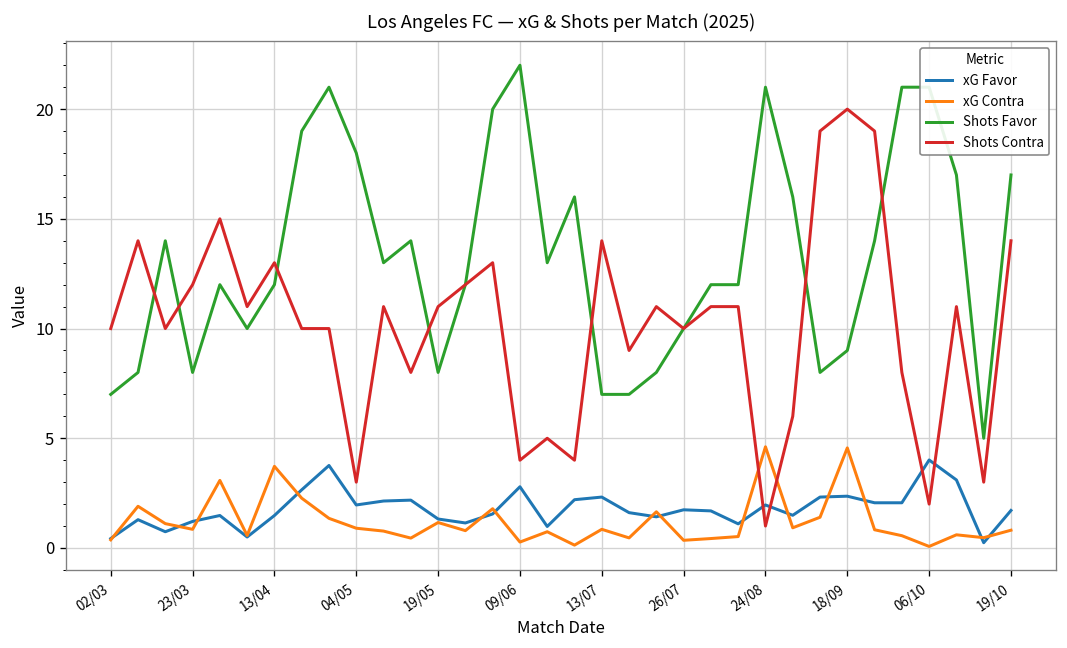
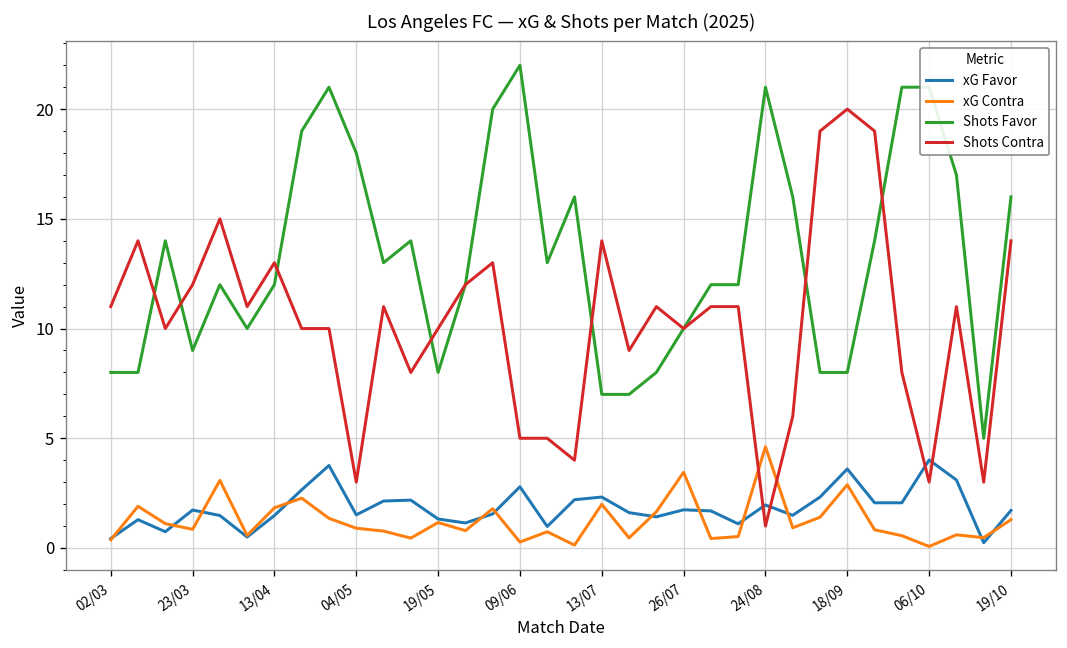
Shots Favor, 02/03: 7 -> 8
Shots Contra, 02/03: 10 -> 11
xG Favor, 23/03: 1.2 -> 1.7
Shots Favor, 23/03: 8 -> 9
xG Contra, 13/04: 3.7 -> 1.8
xG Favor, 04/05: 2.0 -> 1.5
Shots Contra, 19/05: 11 -> 10
Shots Contra, 09/06: 4 -> 5
xG Contra, 13/07: 0.9 -> 2.0
xG Contra, 26/07: 0.4 -> 3.5
xG Favor, 18/09: 2.4 -> 3.6
xG Contra, 18/09: 4.6 -> 2.9
Shots Favor, 18/09: 9 -> 8
Shots Contra, 06/10: 2 -> 3
xG Contra, 19/10: 0.8 -> 1.3
Shots Favor, 19/10: 17 -> 16
